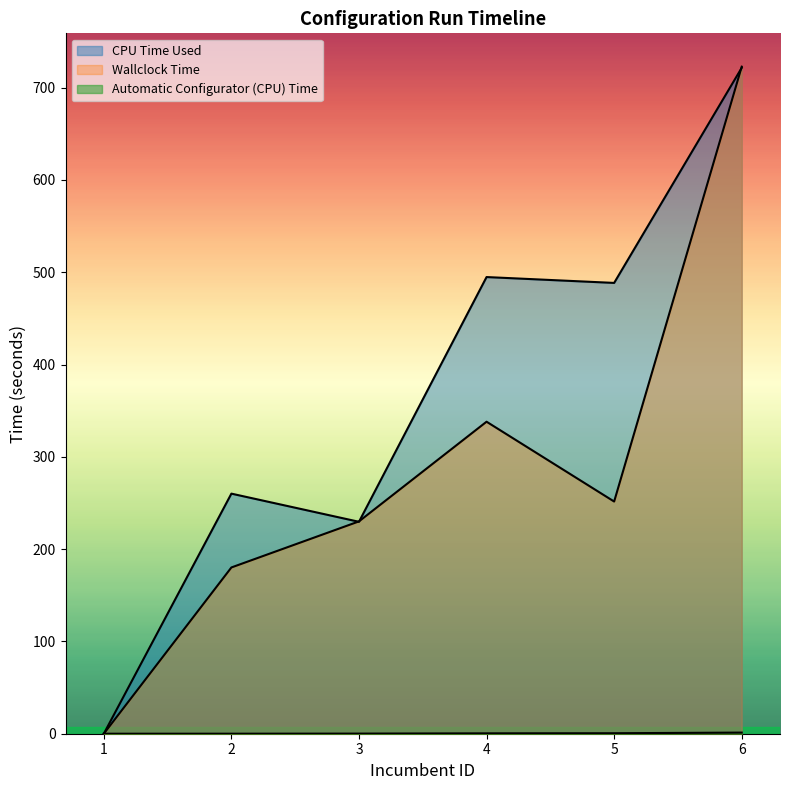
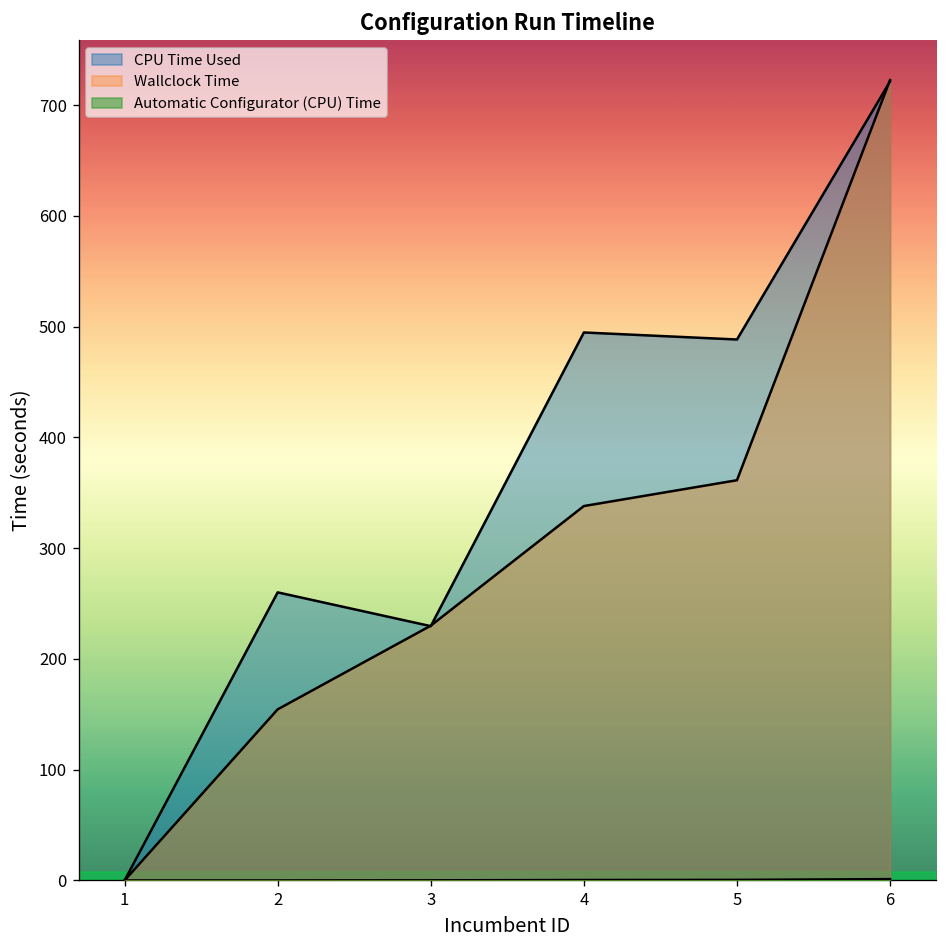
Wallclock Time, 2: 180 -> 150
Wallclock Time, 5: 250 -> 360
